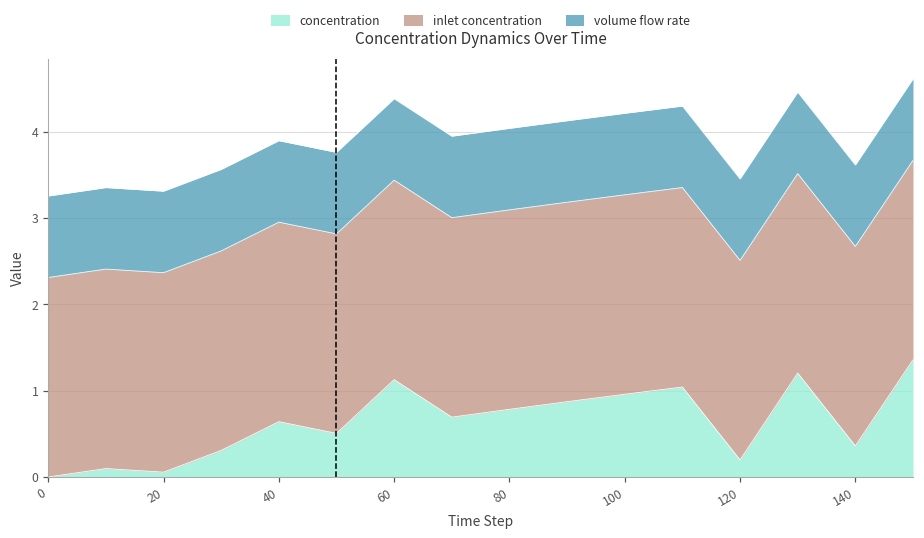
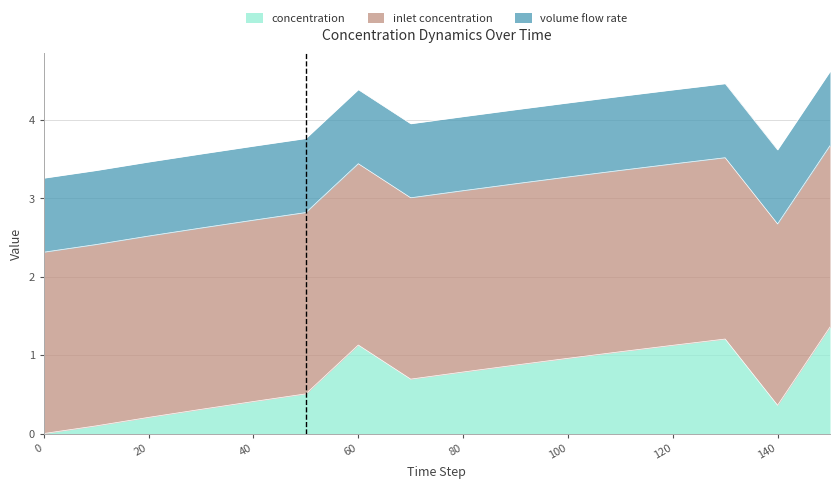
concentration, 20: 0.1 -> 0.2
concentration, 40: 0.6 -> 0.4
concentration, 120: 0.2 -> 1.1
